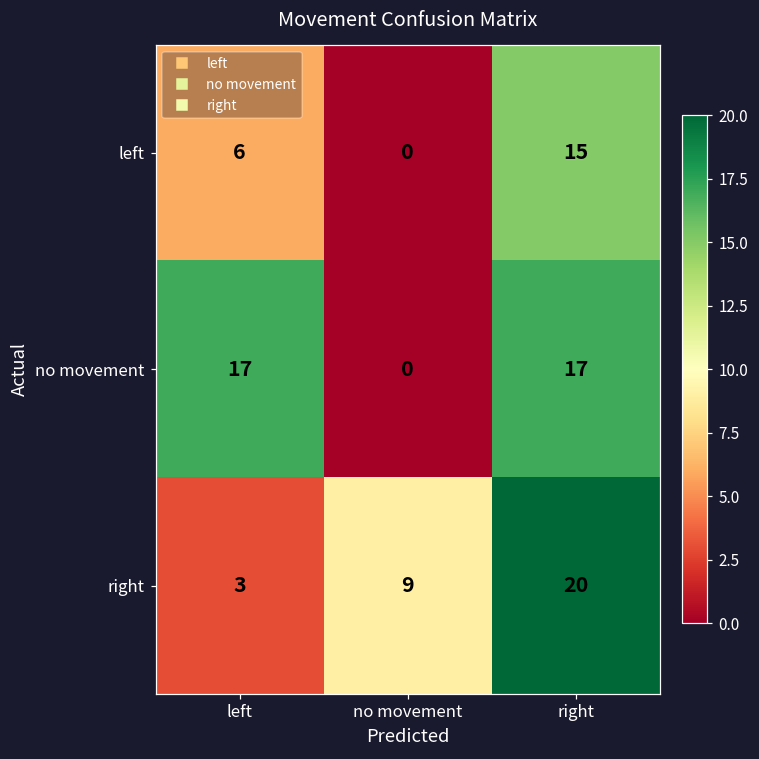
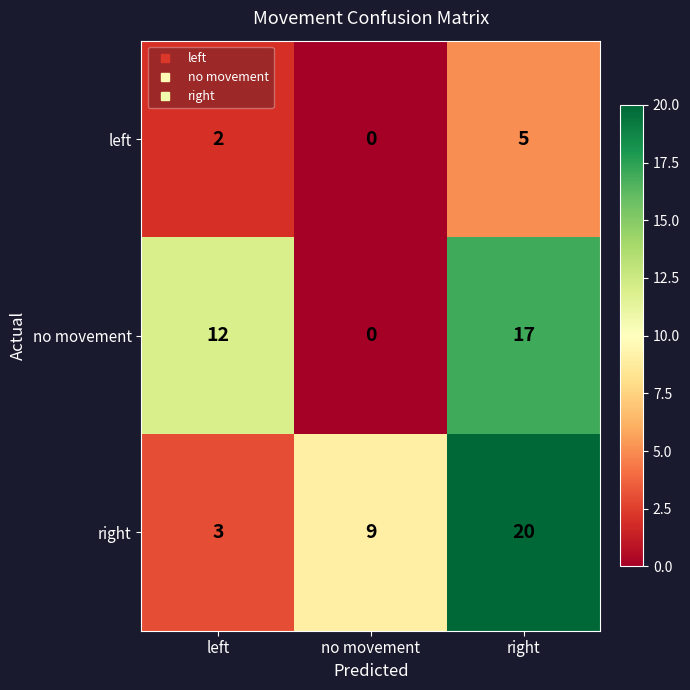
left, left: 6 -> 2
left, right: 15 -> 5
no movement, left: 17 -> 12
